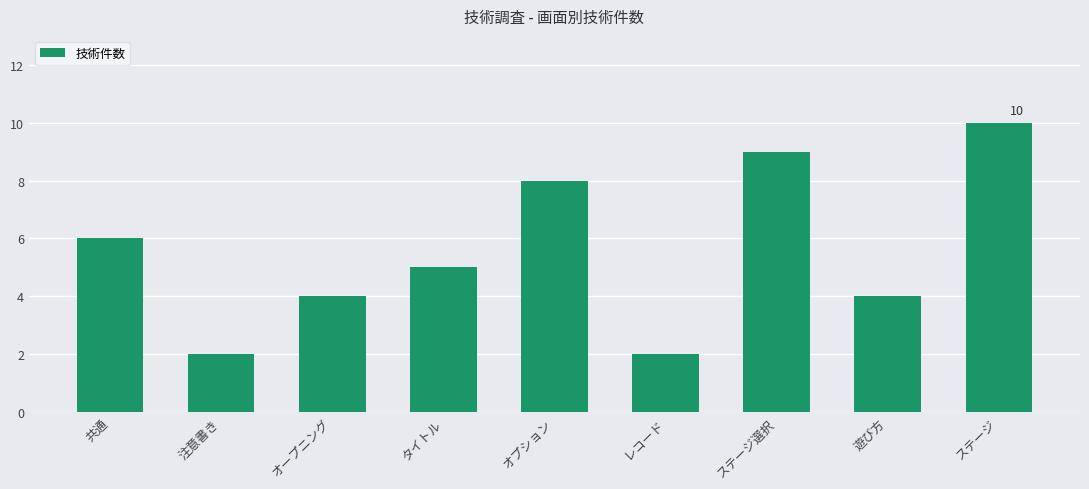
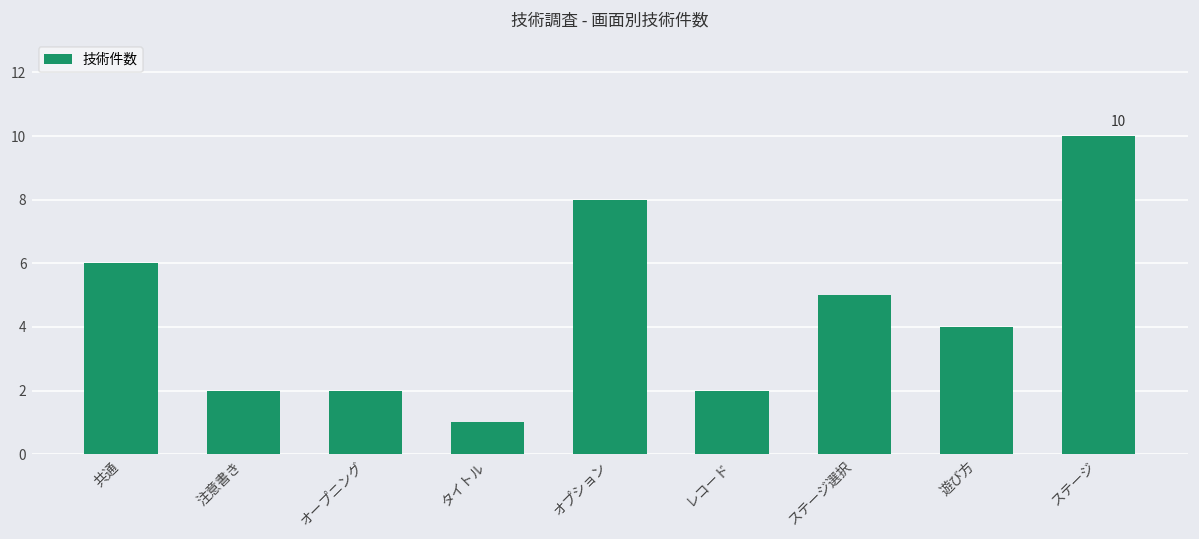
オープニング: 4 -> 2
タイトル: 5 -> 1
ステージ選択: 9 -> 5
